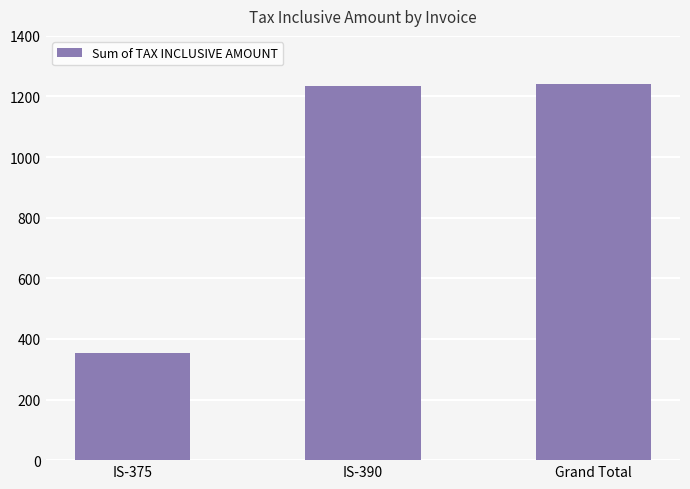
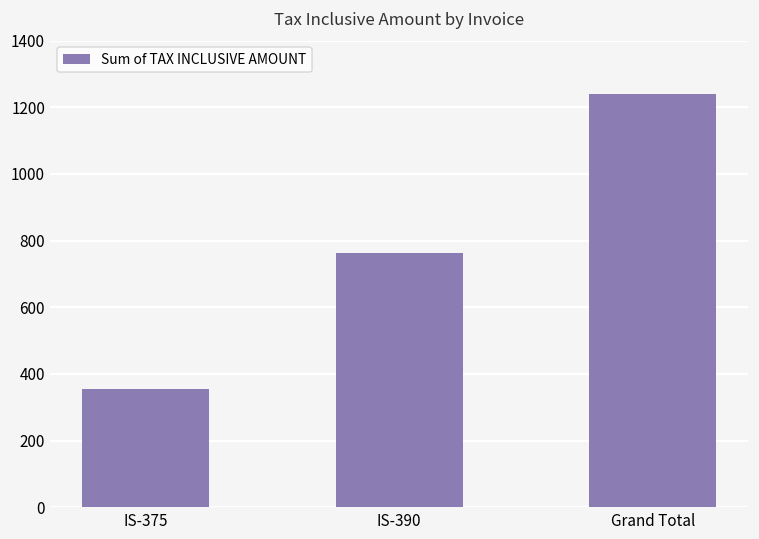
IS-390: 1230 -> 760
